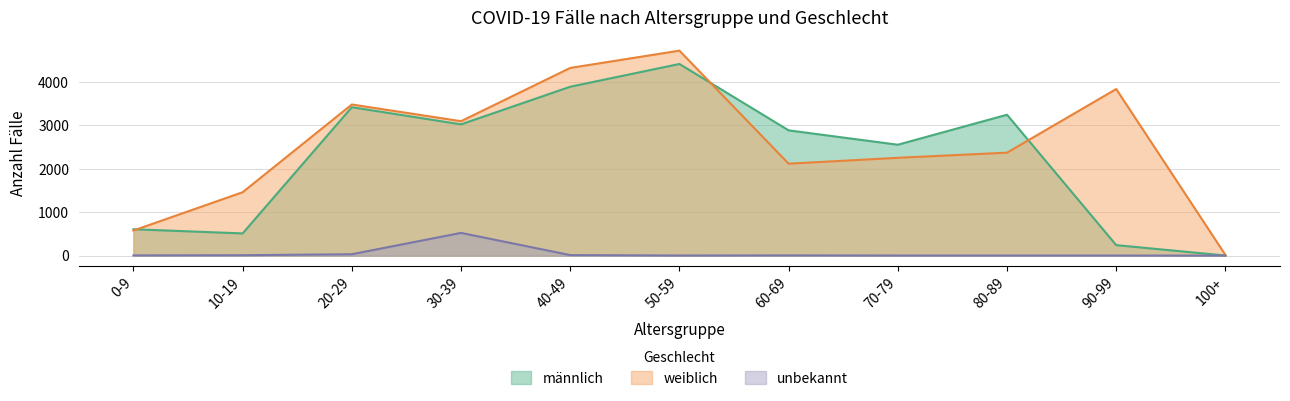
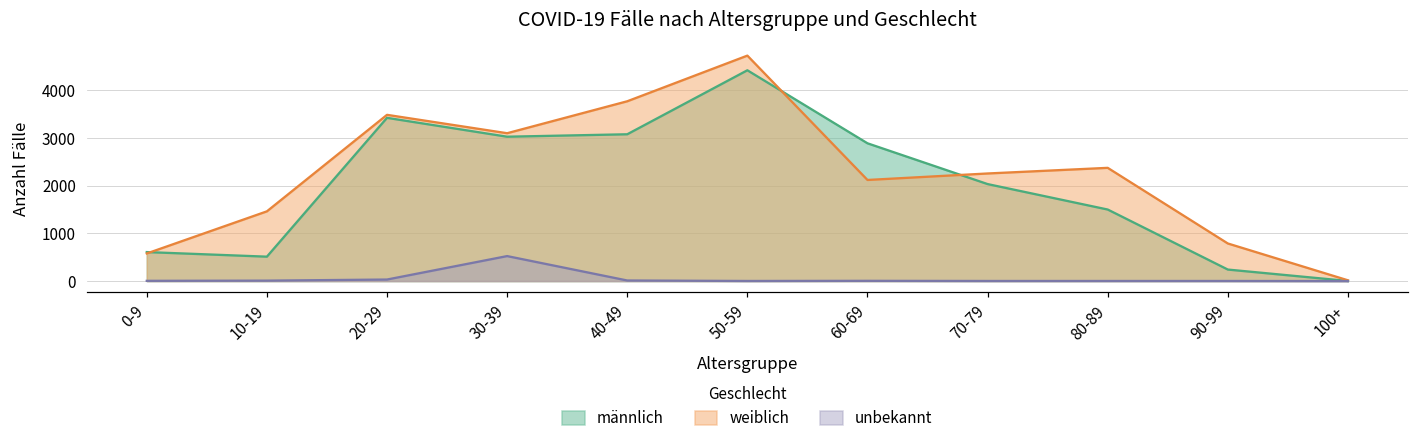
männlich, 40-49: 3900 -> 3100
weiblich, 40-49: 4300 -> 3800
männlich, 70-79: 2600 -> 2000
männlich, 80-89: 3200 -> 1500
weiblich, 90-99: 3800 -> 800
